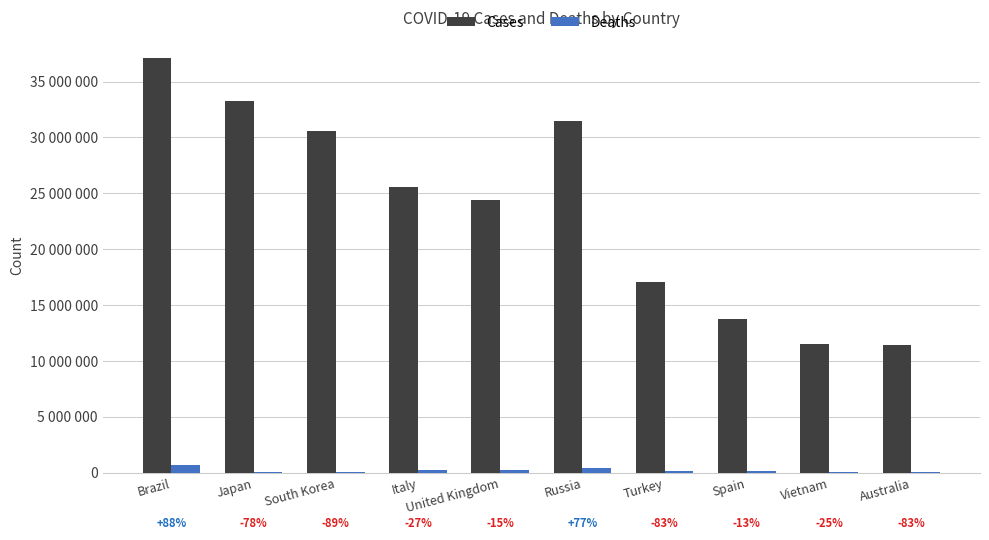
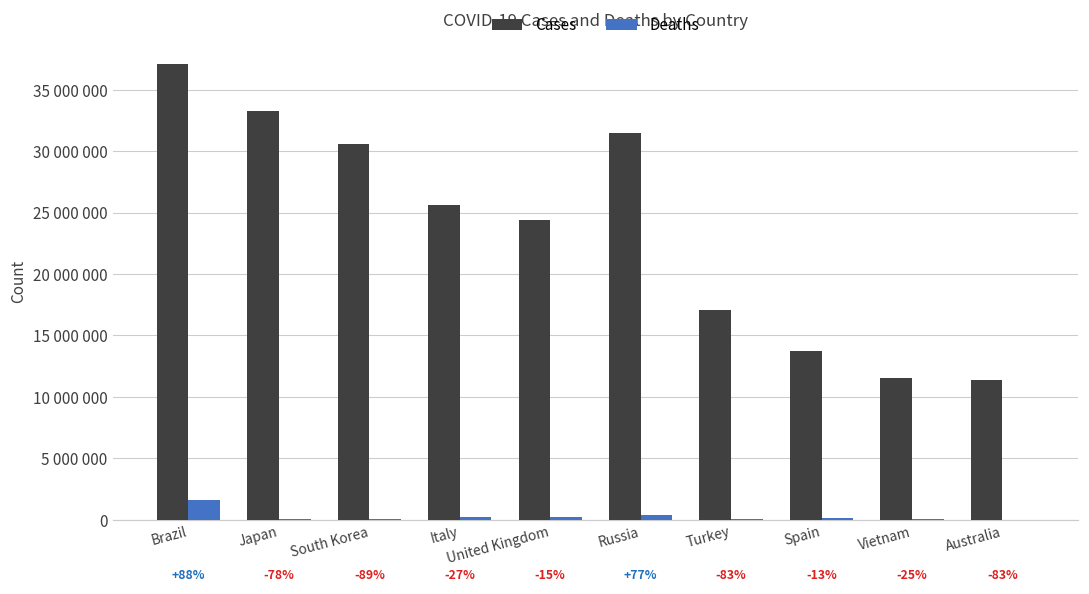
Deaths, Brazil: 700000 -> 1600000
